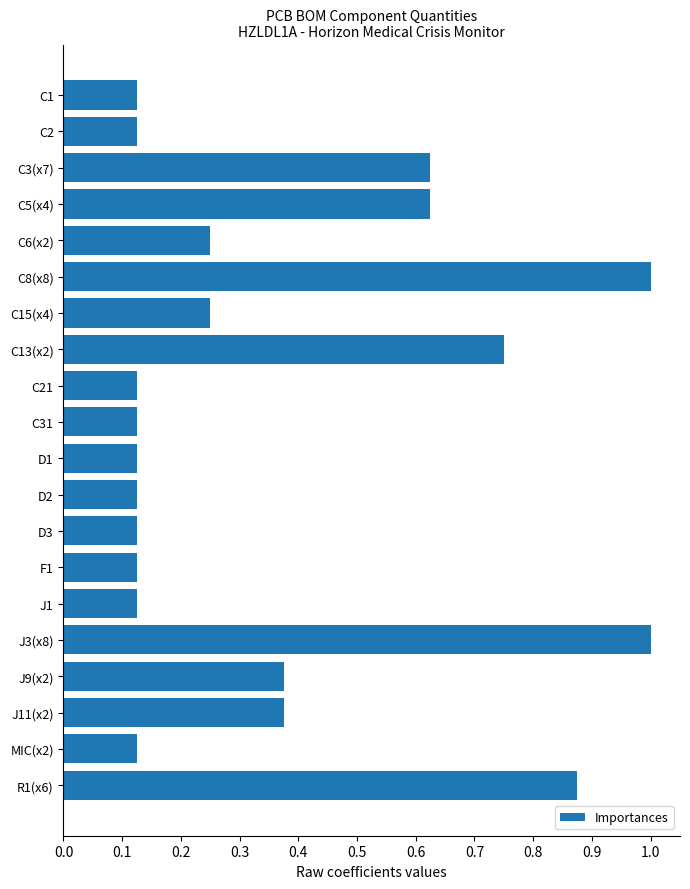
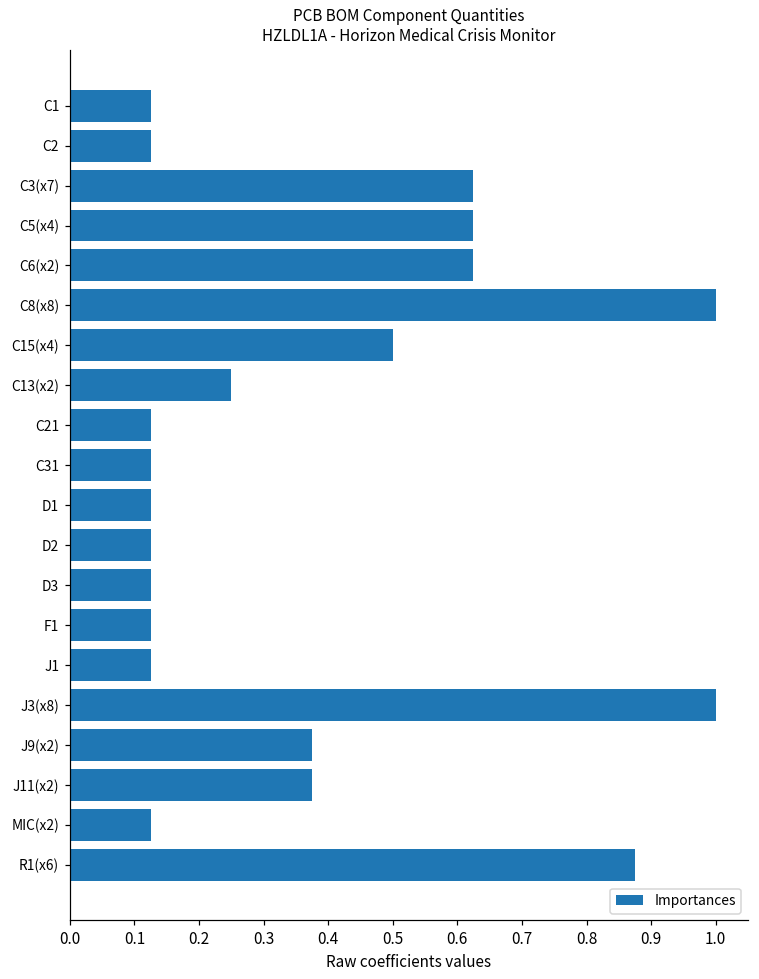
C6(x2): 0.25 -> 0.63
C15(x4): 0.25 -> 0.50
C13(x2): 0.75 -> 0.25
